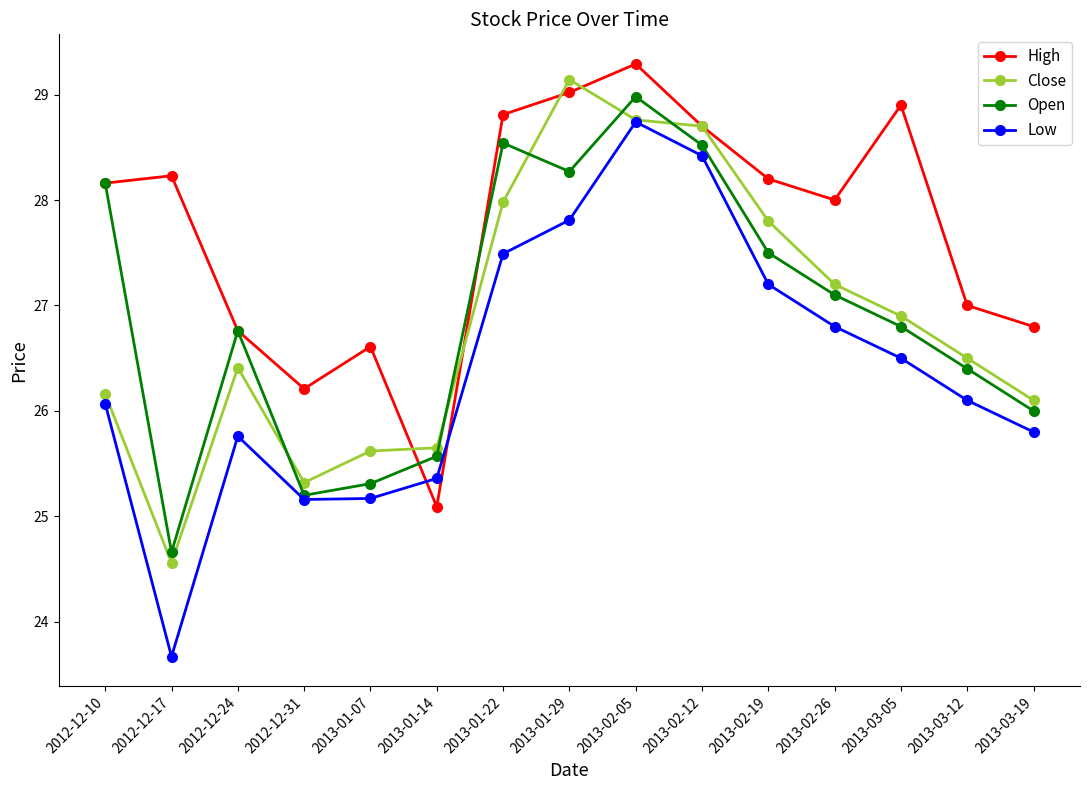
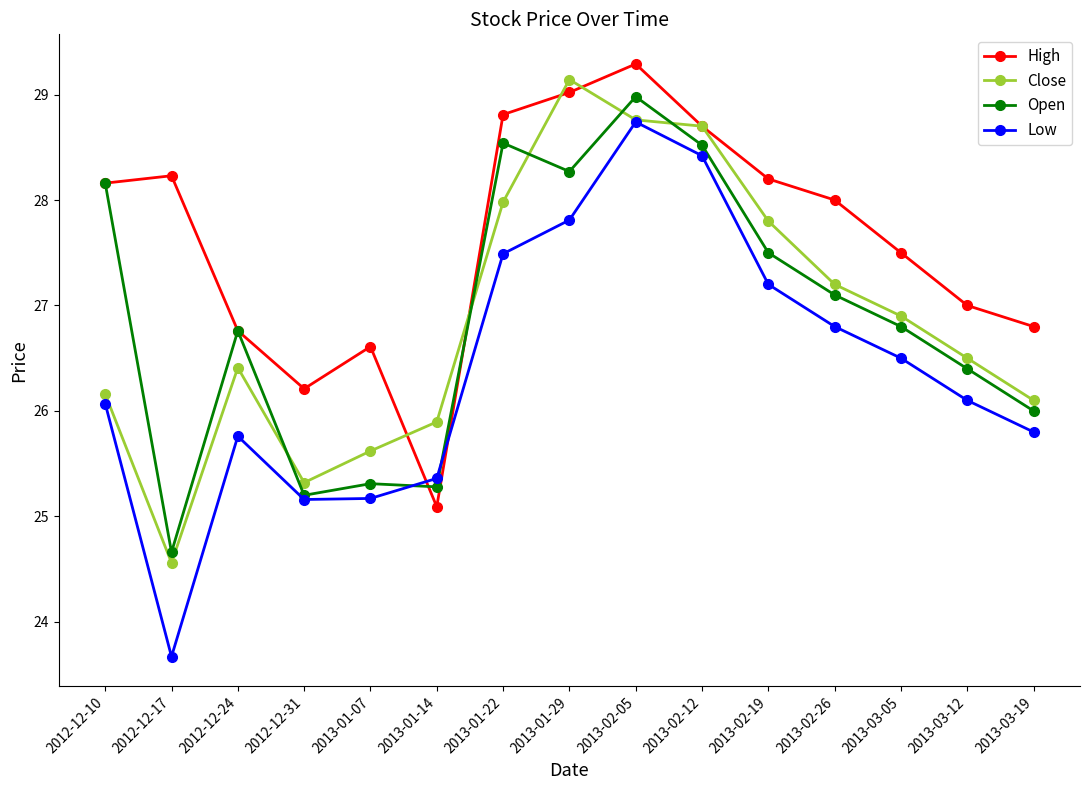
Close, 2013-01-14: 25.65 -> 25.90
Open, 2013-01-14: 25.57 -> 25.28
High, 2013-03-05: 28.9 -> 27.5
